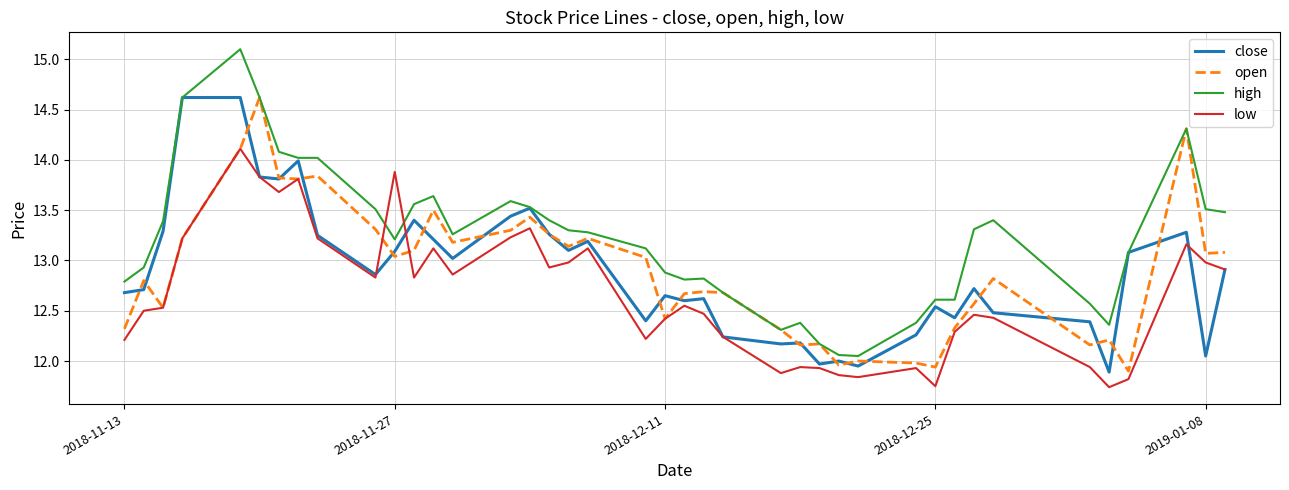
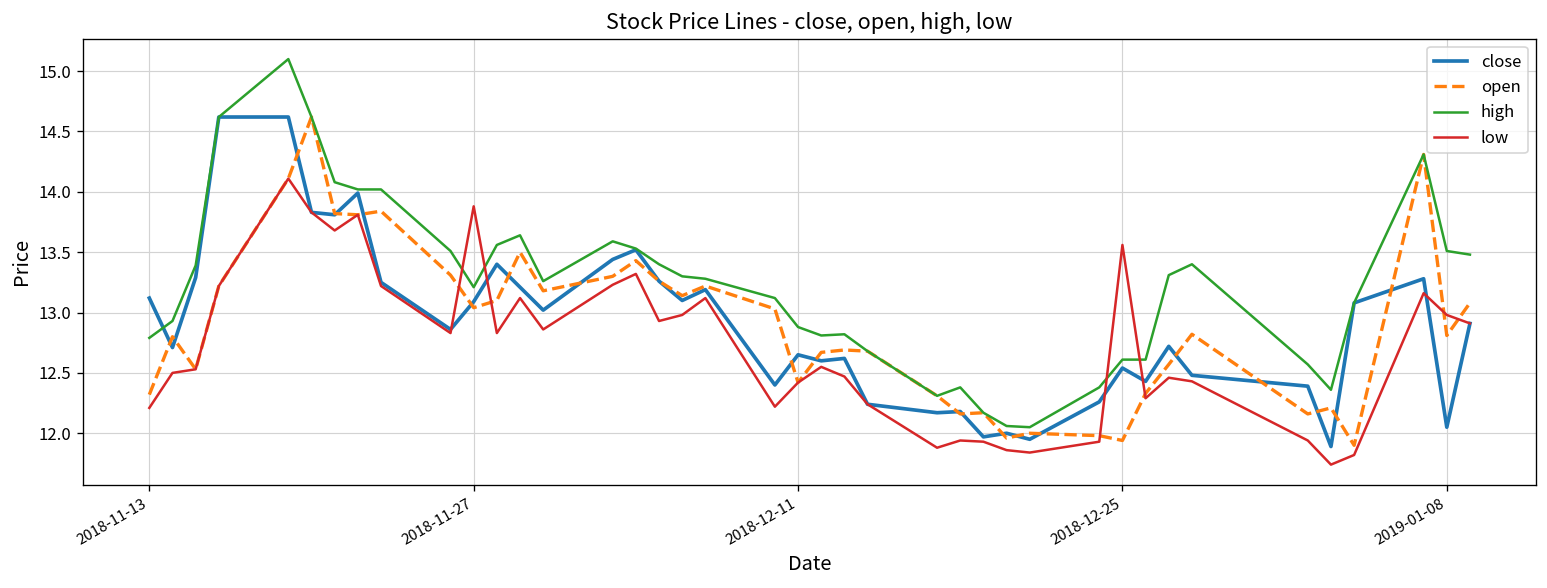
close, 2018-11-13: 12.68 -> 13.12
low, 2018-12-25: 11.75 -> 13.56
open, 2019-01-08: 13.07 -> 12.81
